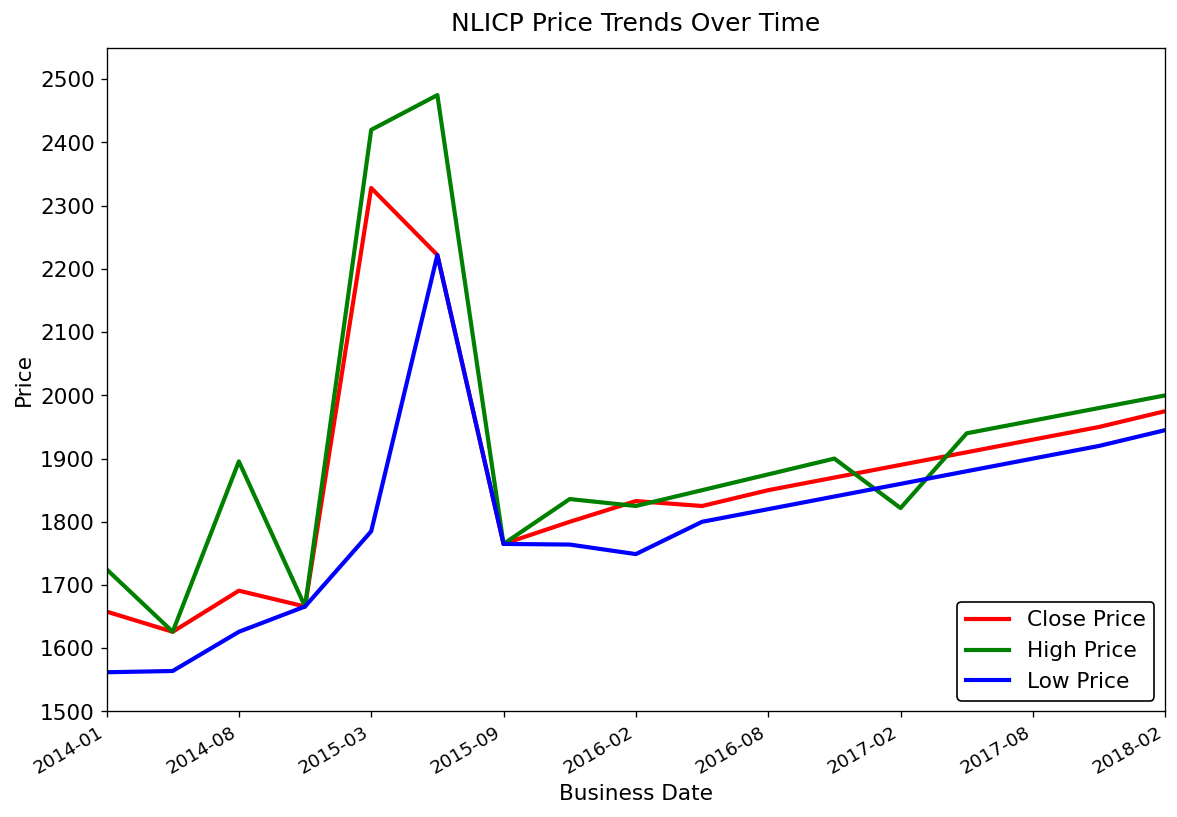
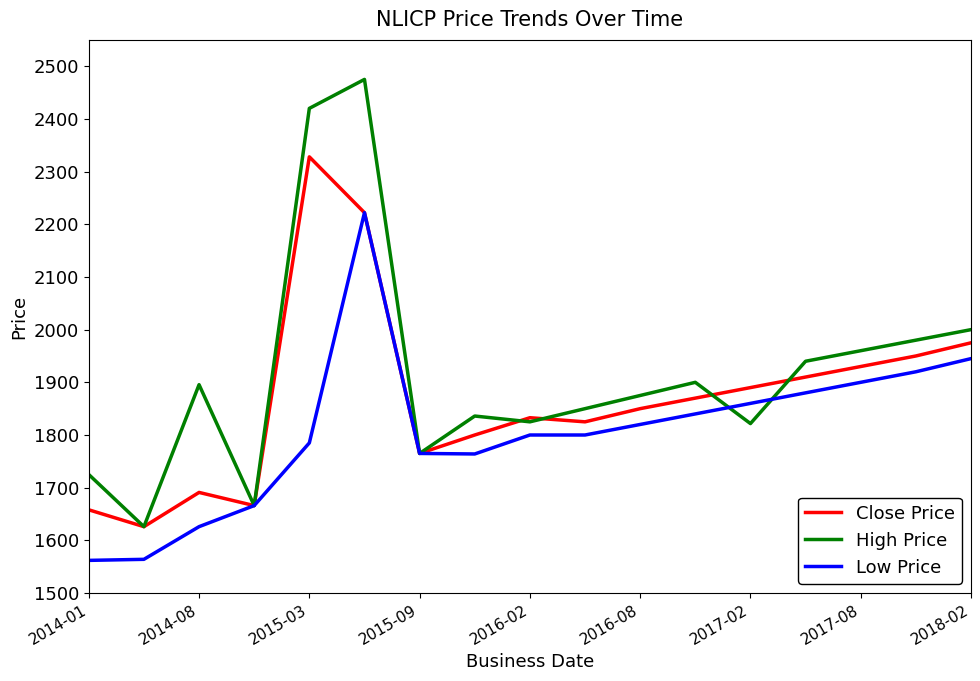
Low Price, 2016-02: 1750 -> 1800
